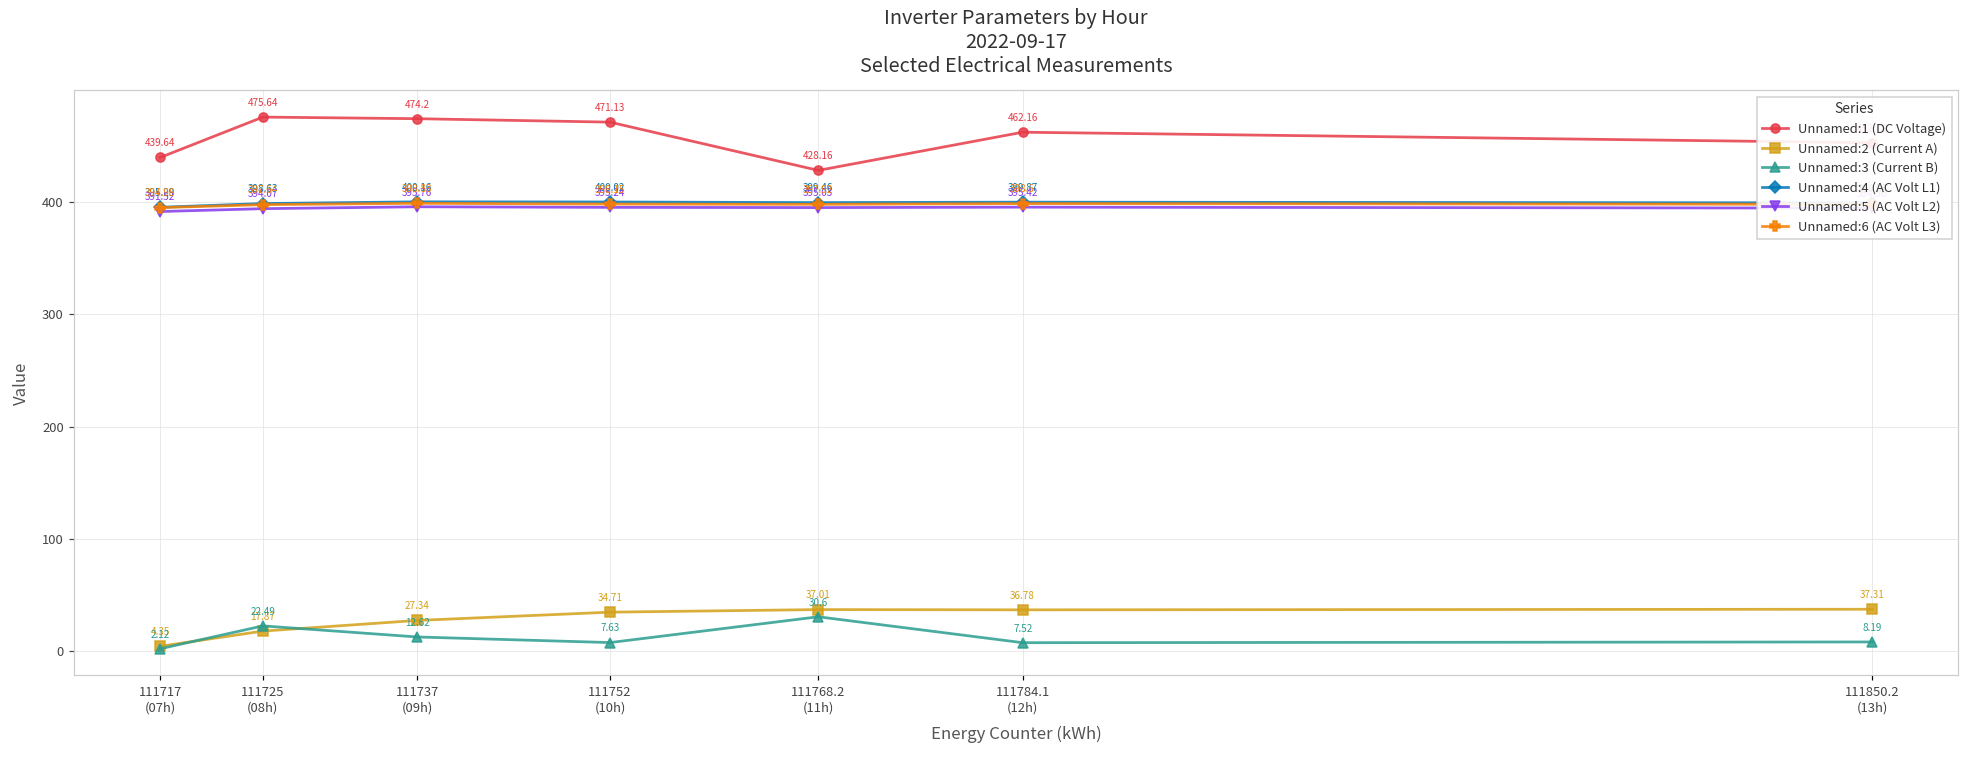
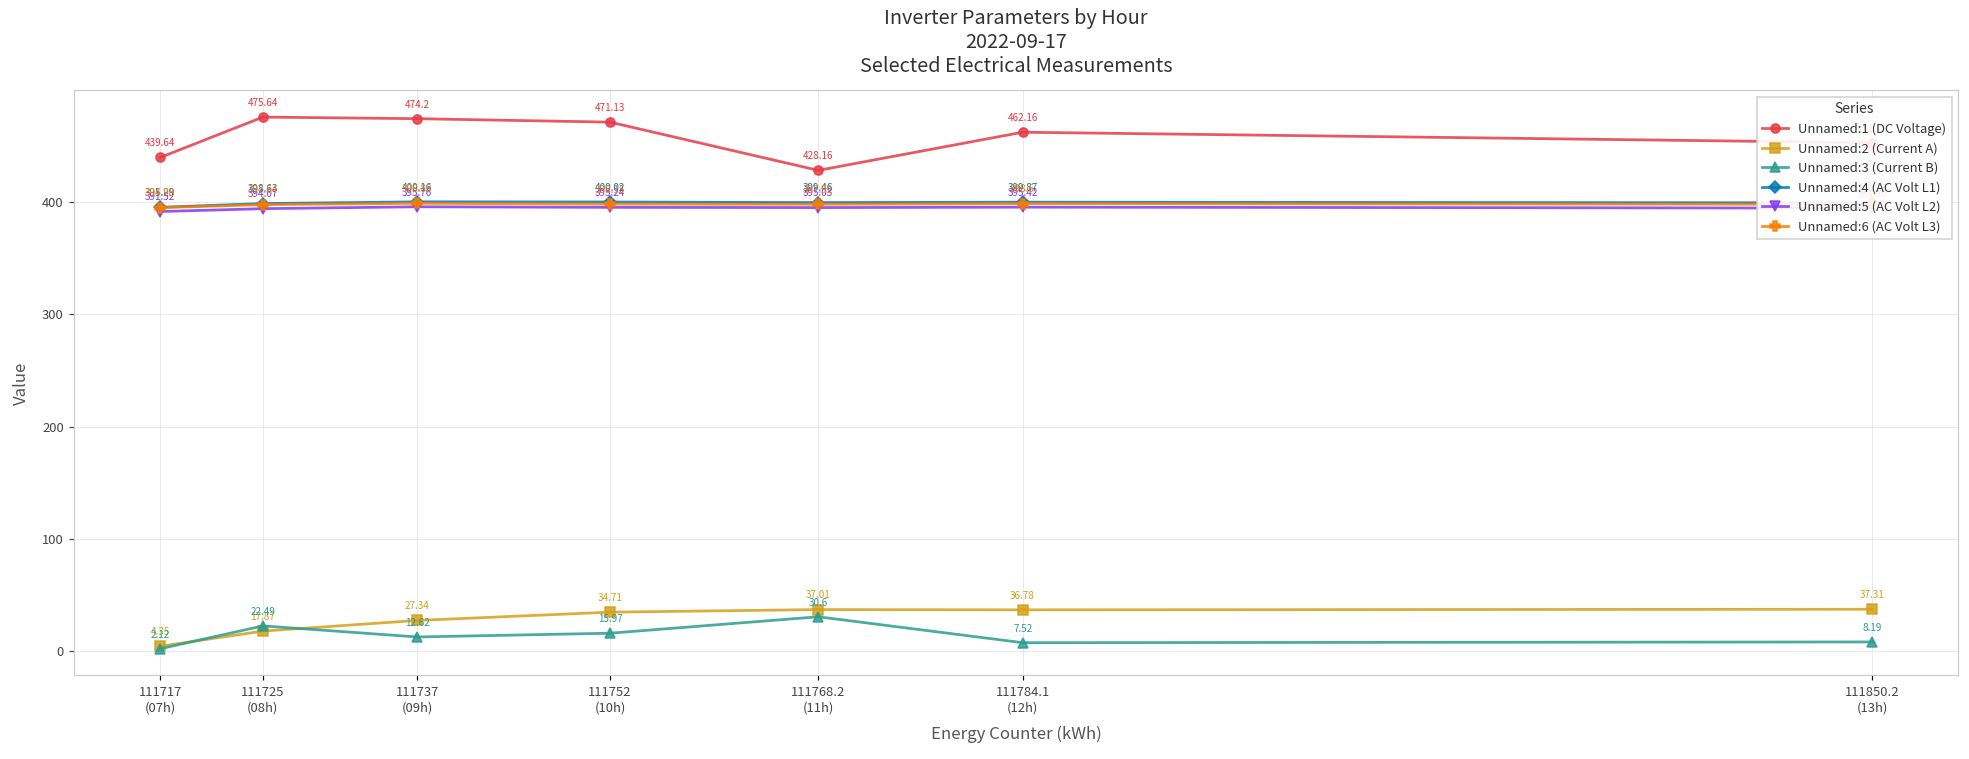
Unnamed:3 (Current B), 111752 (10h): 7.63 -> 15.97
